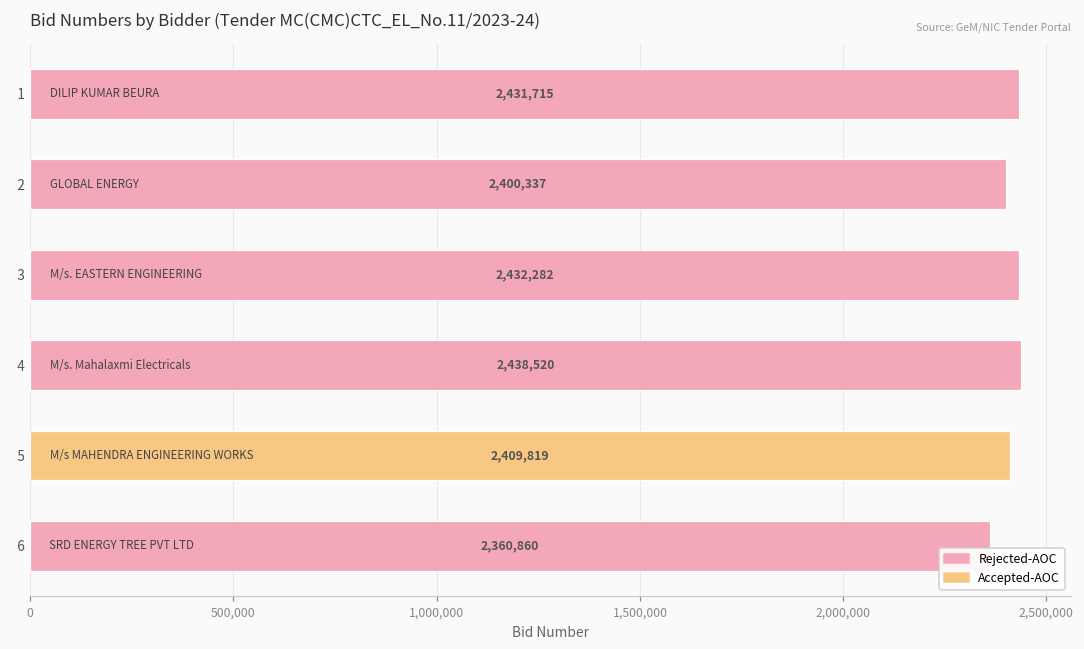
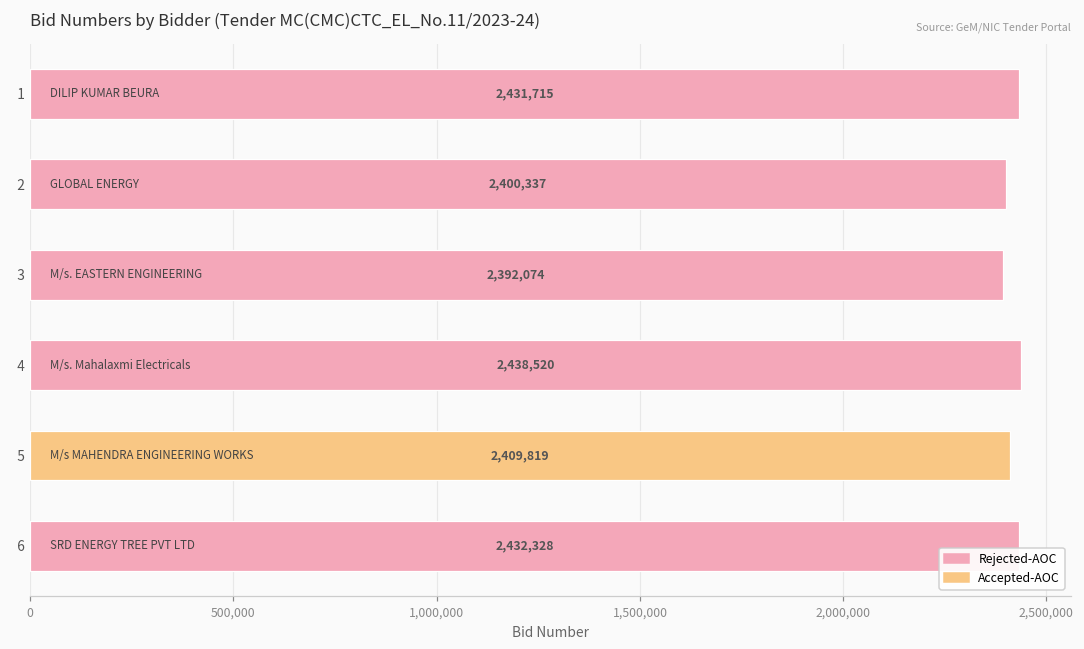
3: 2,432,282 -> 2,392,074
6: 2,360,860 -> 2,432,328
